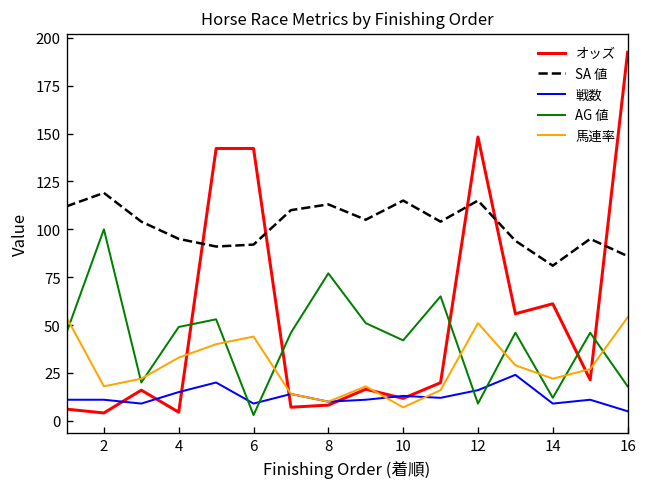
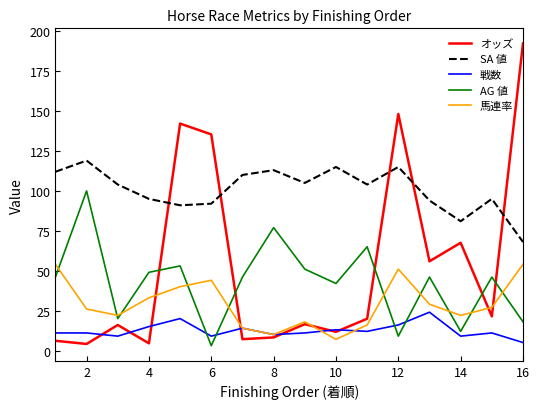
馬連率, 2: 18 -> 26
オッズ, 6: 142 -> 135
オッズ, 14: 61 -> 68
SA 値, 16: 86 -> 68
